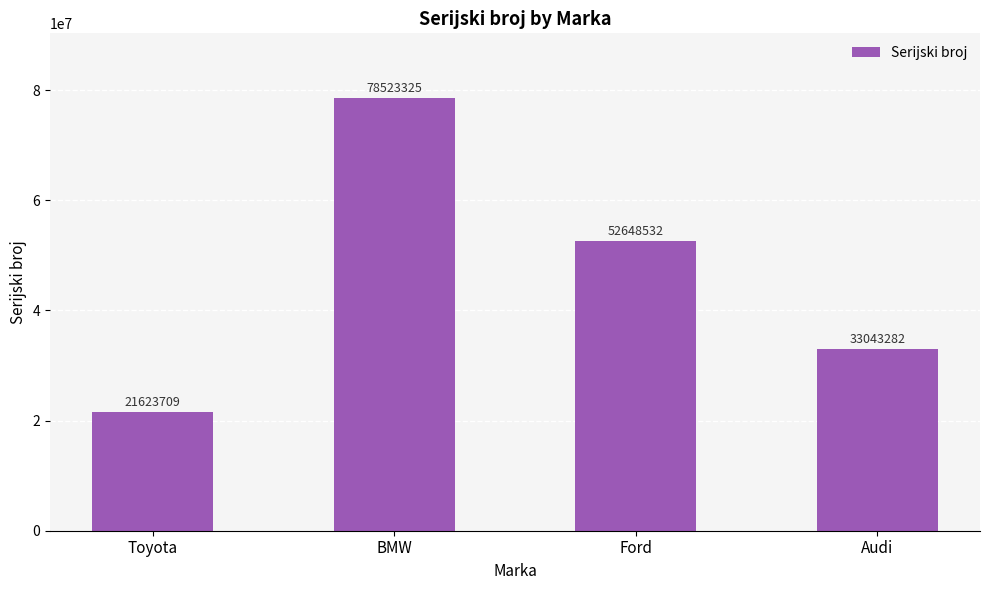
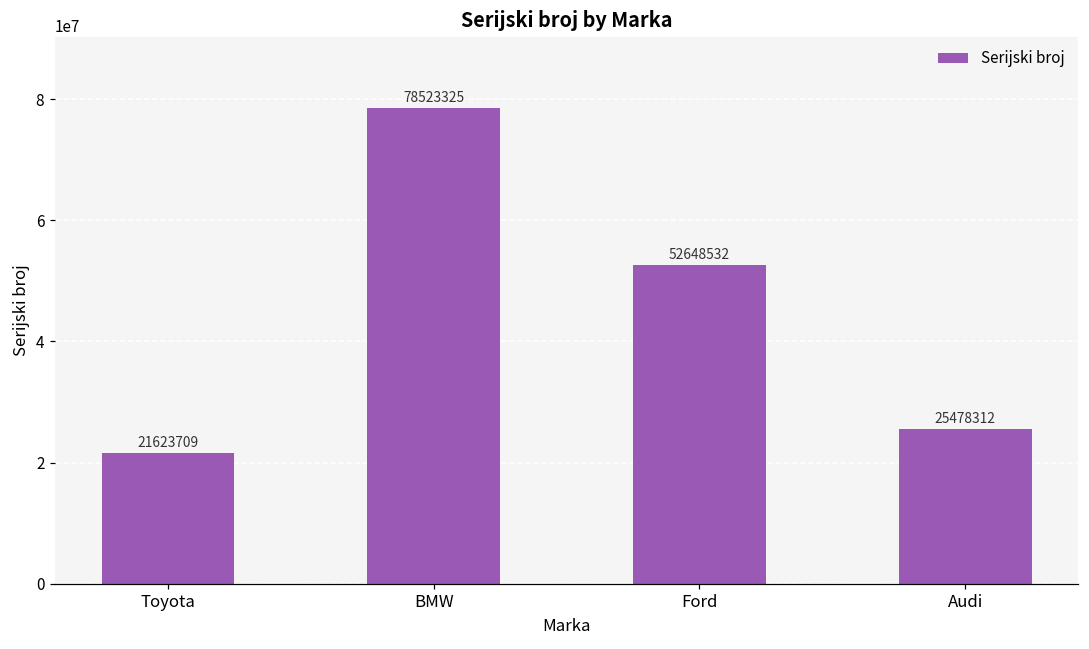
Audi: 33043282 -> 25478312
